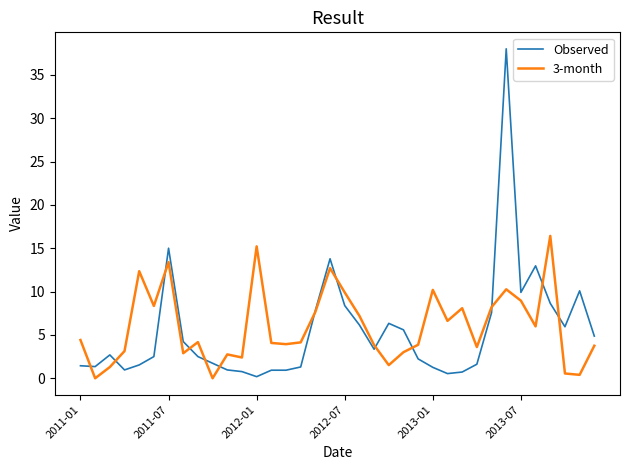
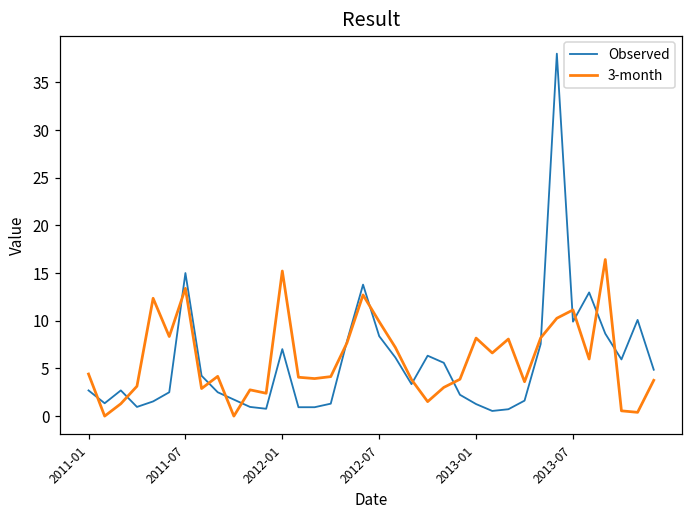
Observed, 2011-01: 1 -> 3
Observed, 2012-01: 0 -> 7
3-month, 2013-01: 10 -> 8
3-month, 2013-07: 9 -> 11
